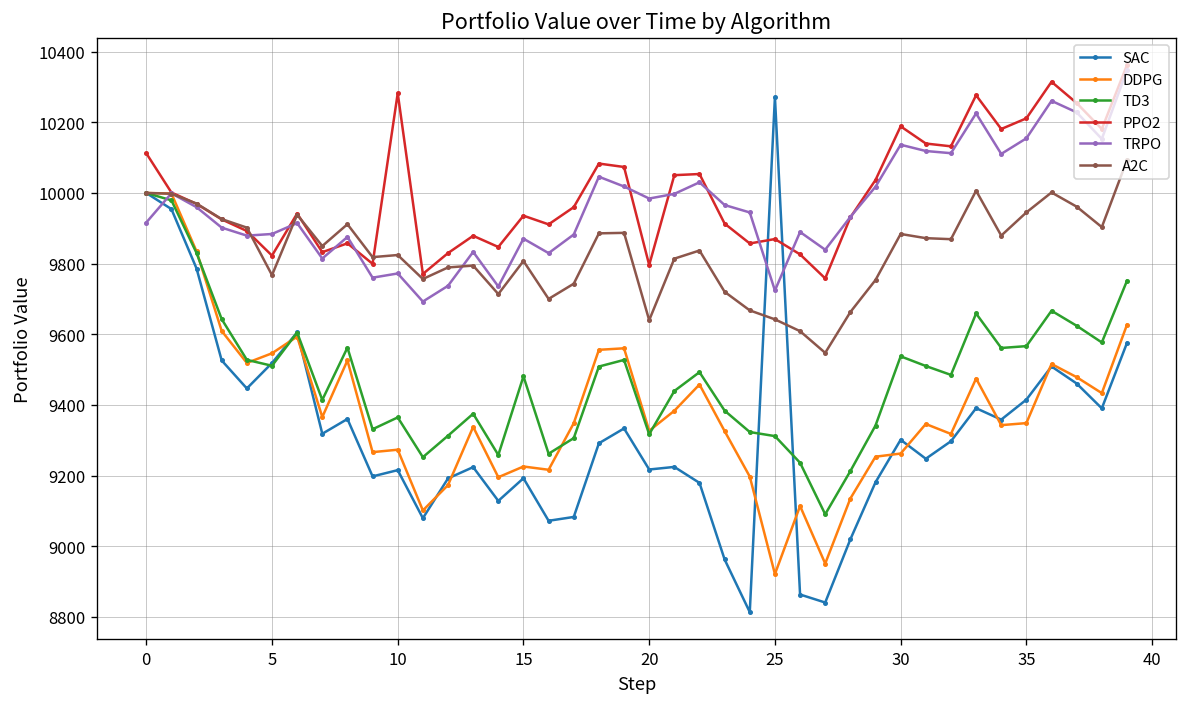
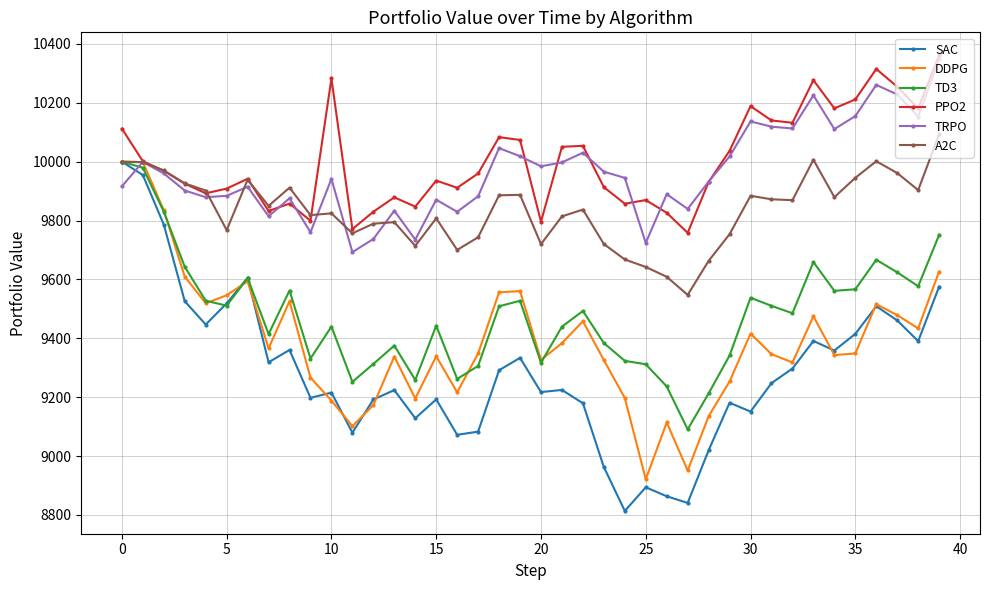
PPO2, 5: 9820 -> 9910
DDPG, 10: 9270 -> 9190
TD3, 10: 9360 -> 9440
TRPO, 10: 9770 -> 9940
DDPG, 15: 9230 -> 9340
TD3, 15: 9480 -> 9440
A2C, 20: 9640 -> 9720
SAC, 25: 10270 -> 8890
SAC, 30: 9300 -> 9150
DDPG, 30: 9260 -> 9420
